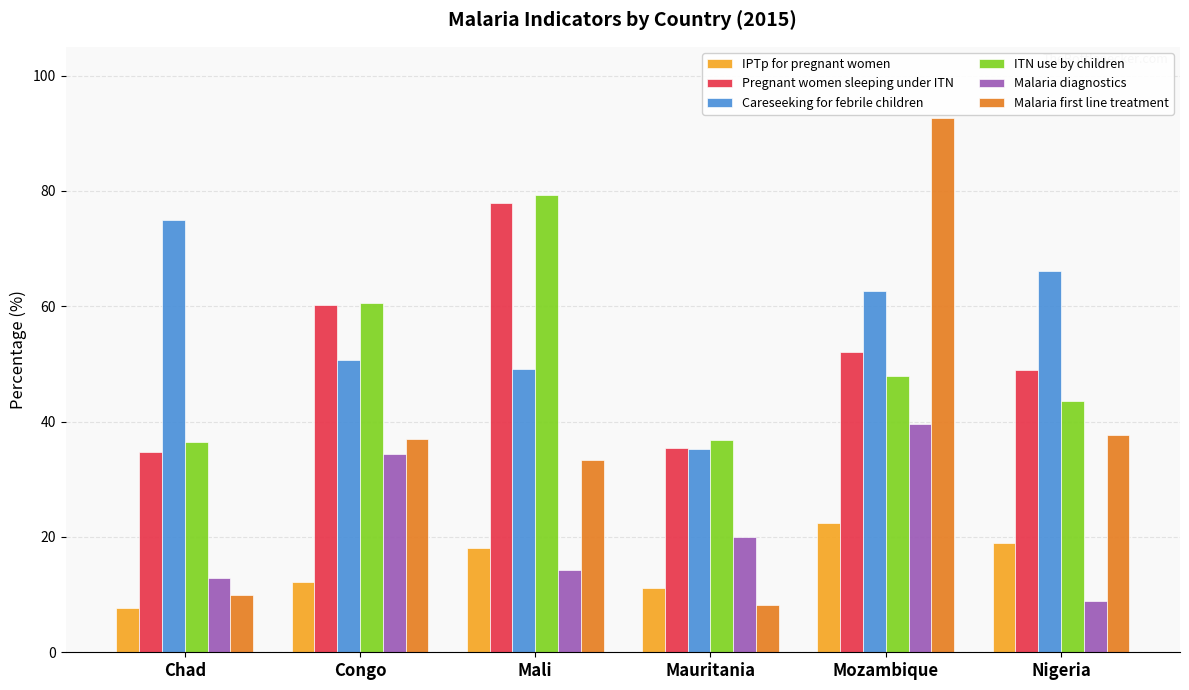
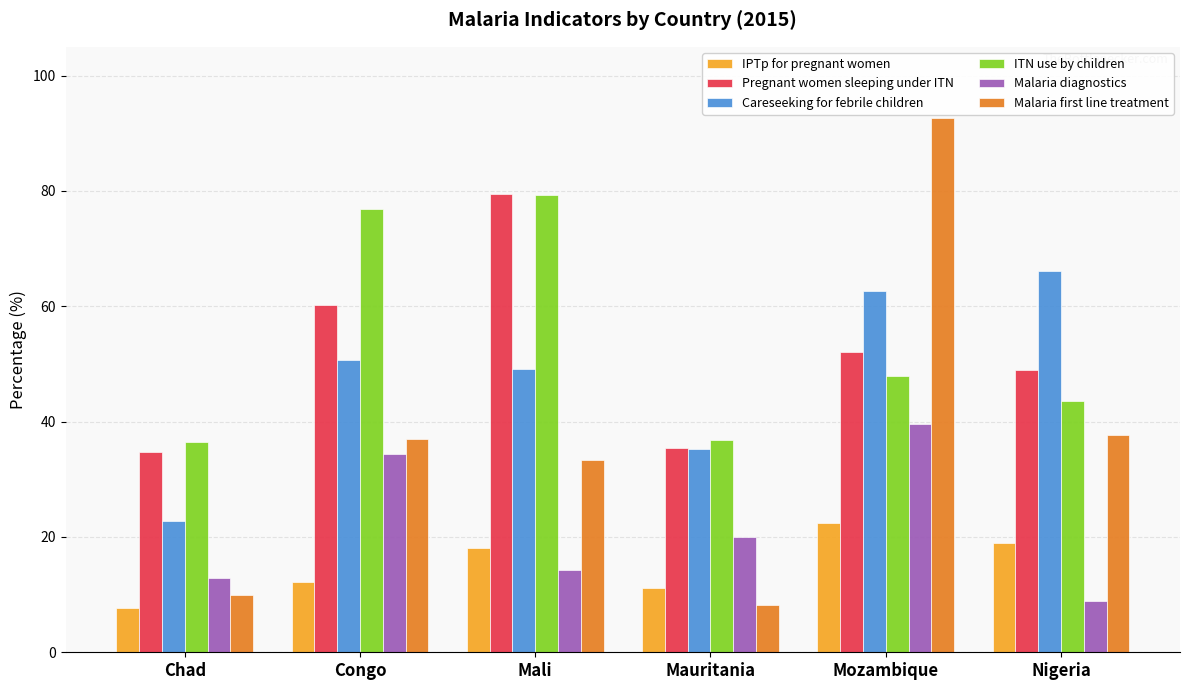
Careseeking for febrile children, Chad: 75 -> 23
ITN use by children, Congo: 61 -> 77
Pregnant women sleeping under ITN, Mali: 78 -> 79
